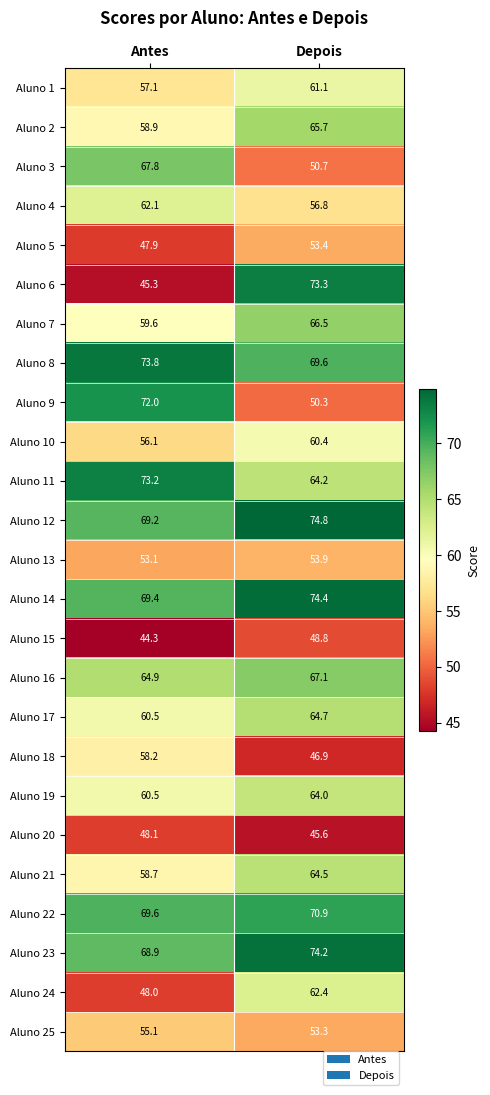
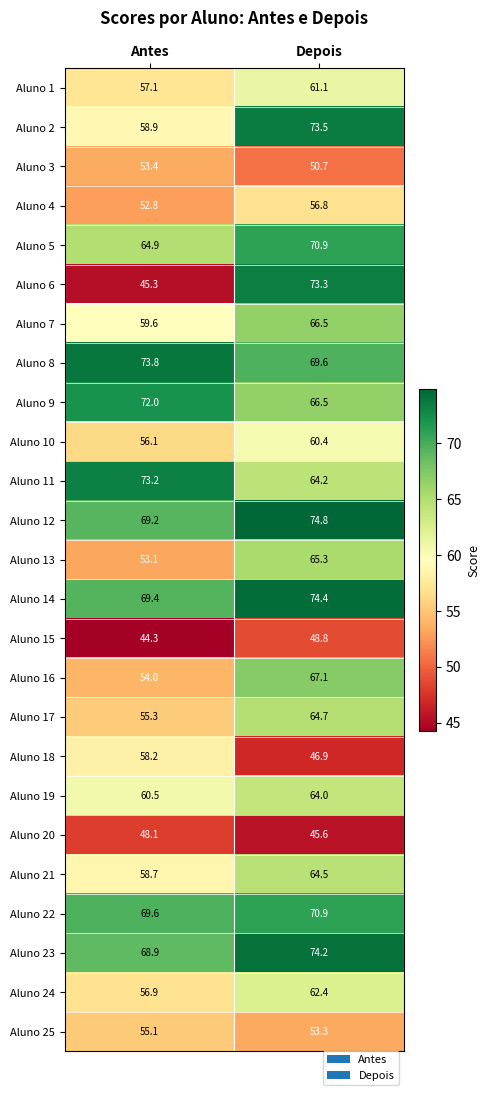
Aluno 2, Depois: 65.7 -> 73.5
Aluno 3, Antes: 67.8 -> 53.4
Aluno 4, Antes: 62.1 -> 52.8
Aluno 5, Antes: 47.9 -> 64.9
Aluno 5, Depois: 53.4 -> 70.9
Aluno 9, Depois: 50.3 -> 66.5
Aluno 13, Depois: 53.9 -> 65.3
Aluno 16, Antes: 64.9 -> 54.0
Aluno 17, Antes: 60.5 -> 55.3
Aluno 24, Antes: 48.0 -> 56.9
